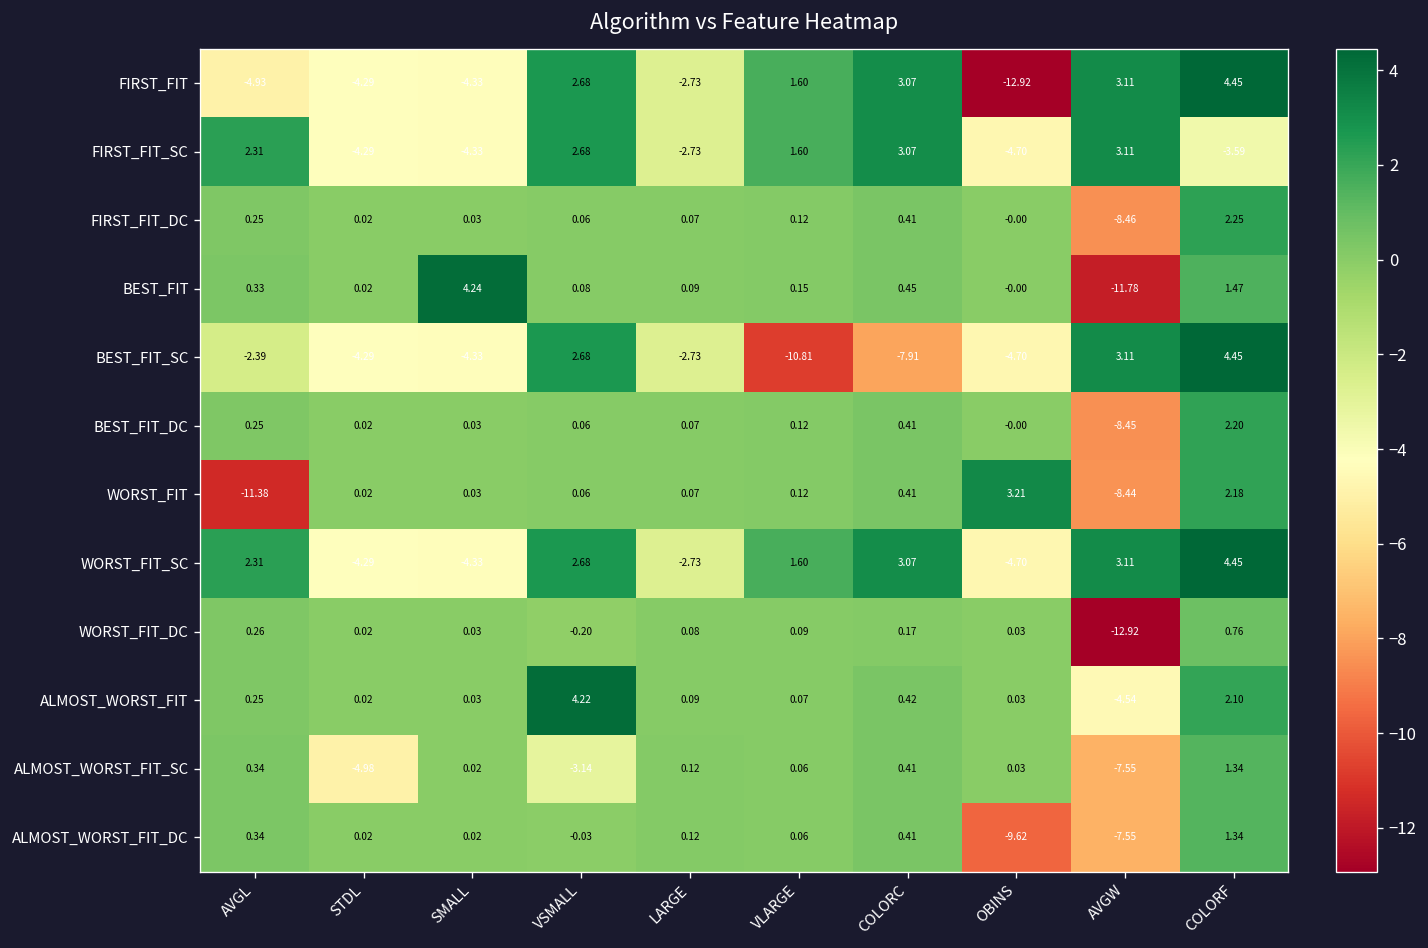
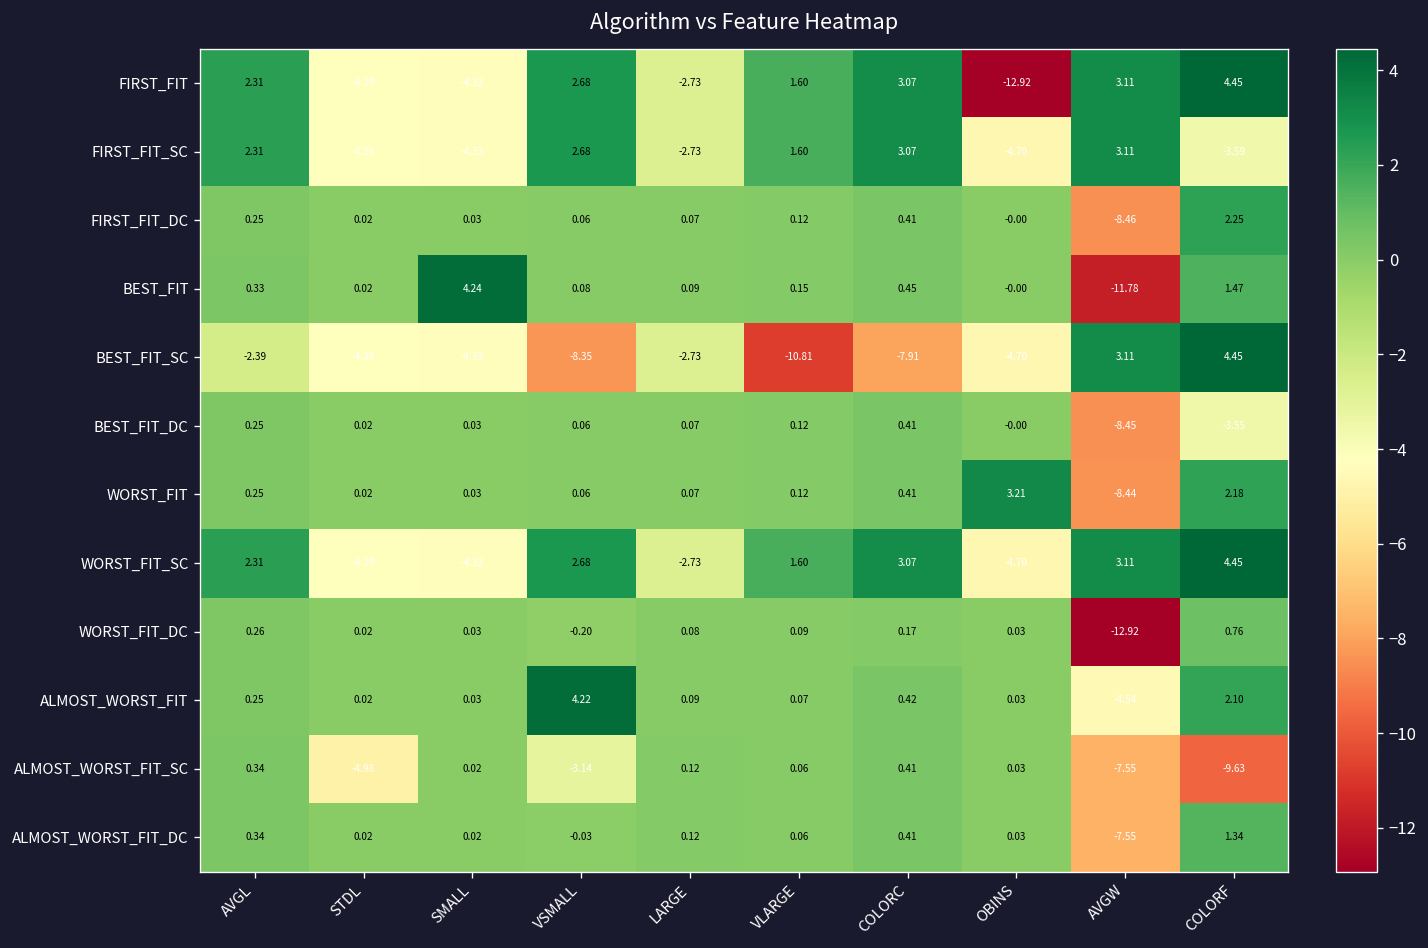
FIRST_FIT, AVGL: -4.93 -> 2.31
BEST_FIT_SC, VSMALL: 2.68 -> -8.35
BEST_FIT_DC, COLORF: 2.20 -> -3.55
WORST_FIT, AVGL: -11.38 -> 0.25
ALMOST_WORST_FIT_SC, COLORF: 1.34 -> -9.63
ALMOST_WORST_FIT_DC, OBINS: -9.62 -> 0.03
